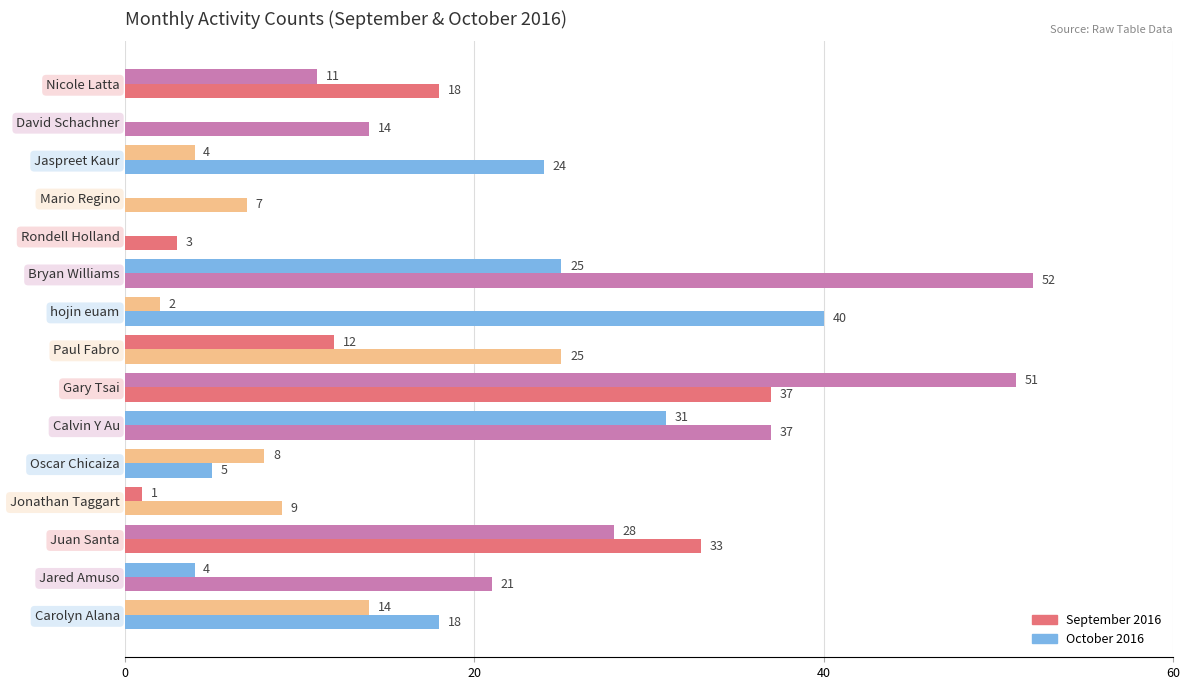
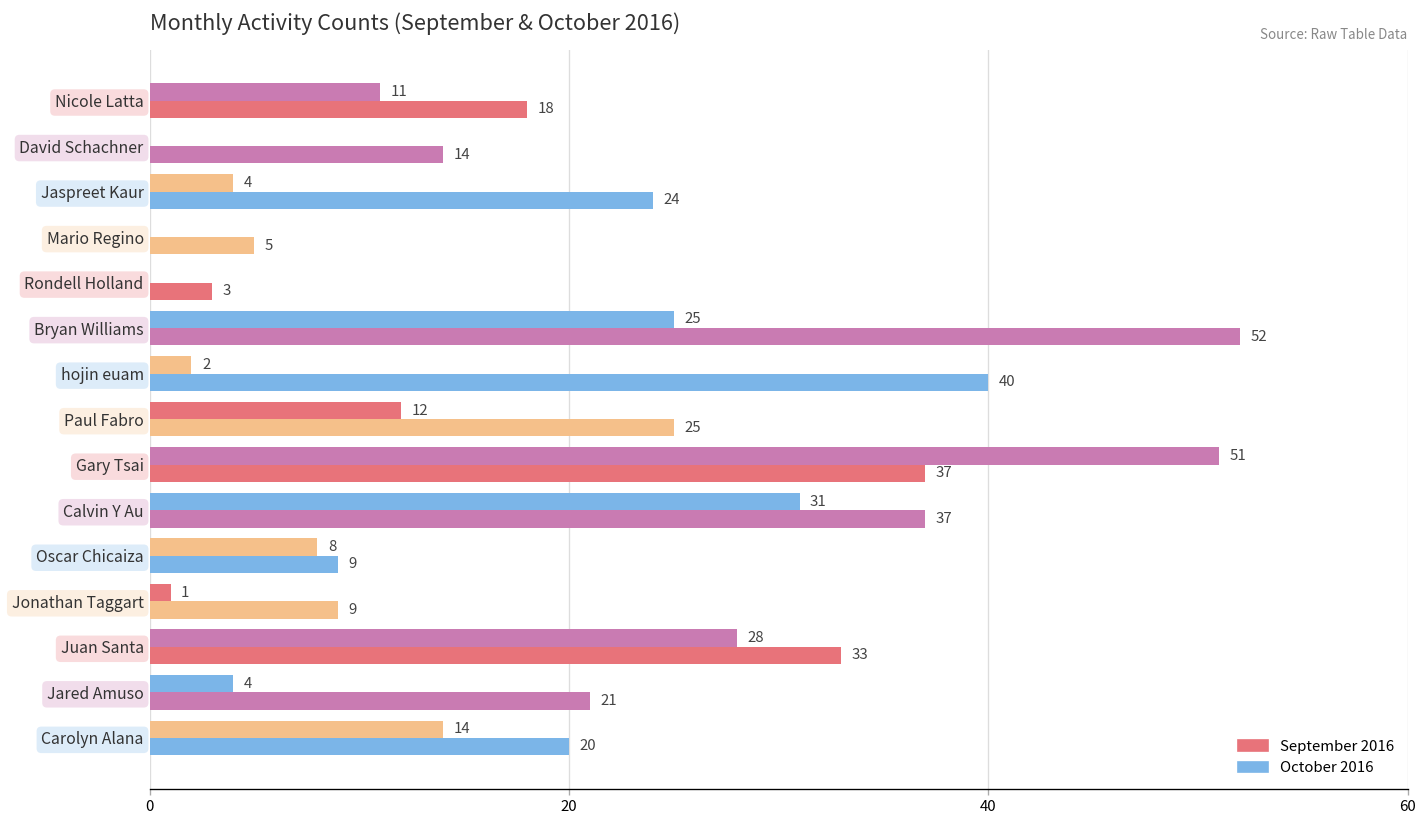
September 2016, Mario Regino: 7 -> 5
September 2016, Oscar Chicaiza: 5 -> 9
September 2016, Carolyn Alana: 18 -> 20
